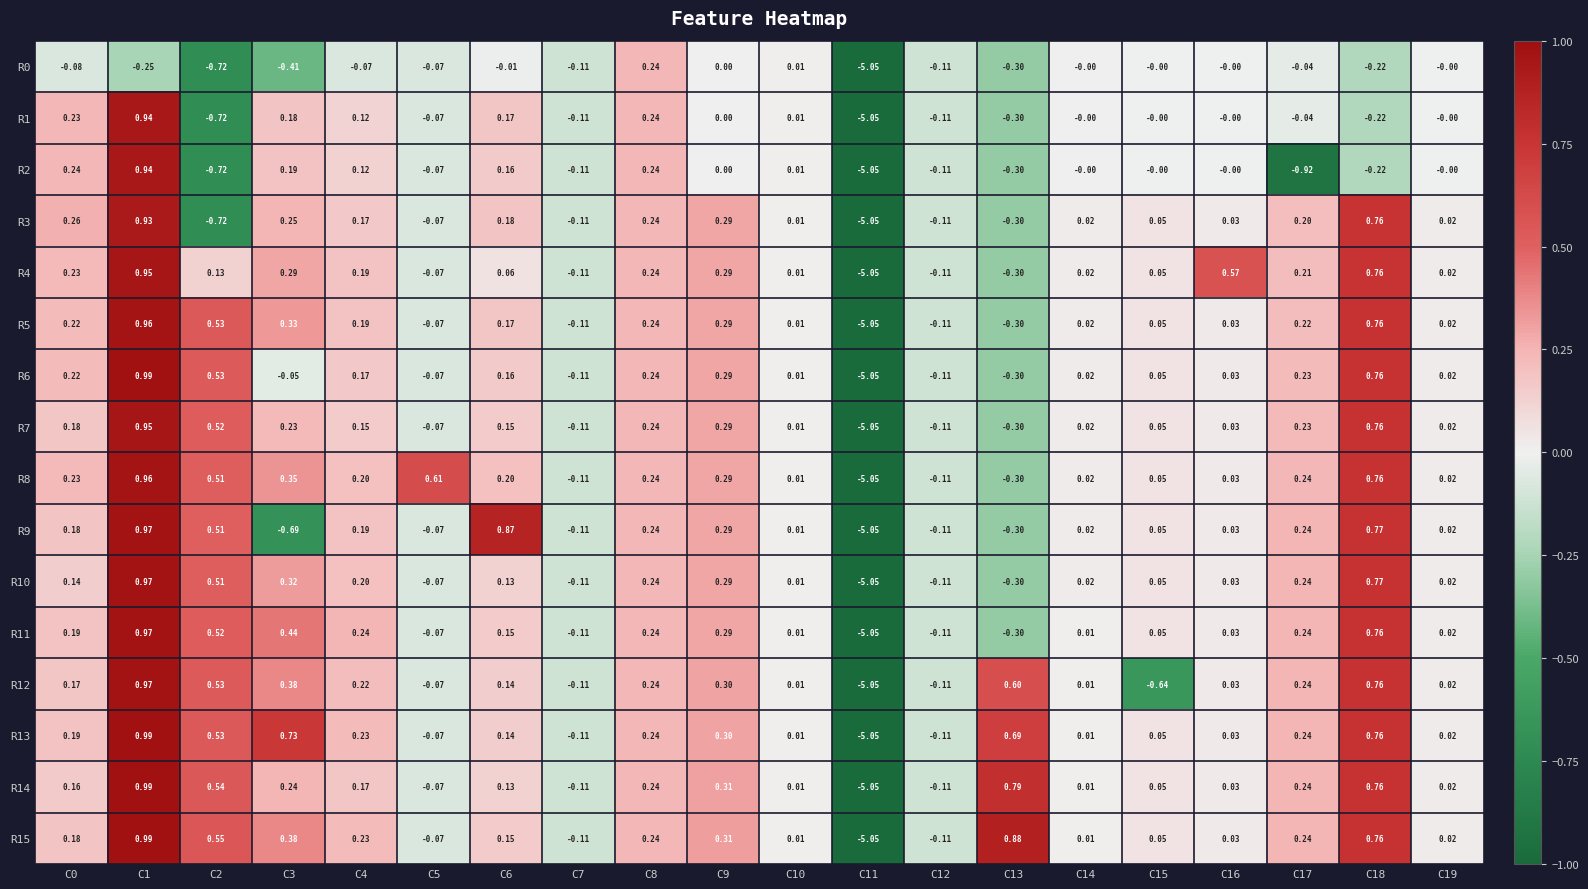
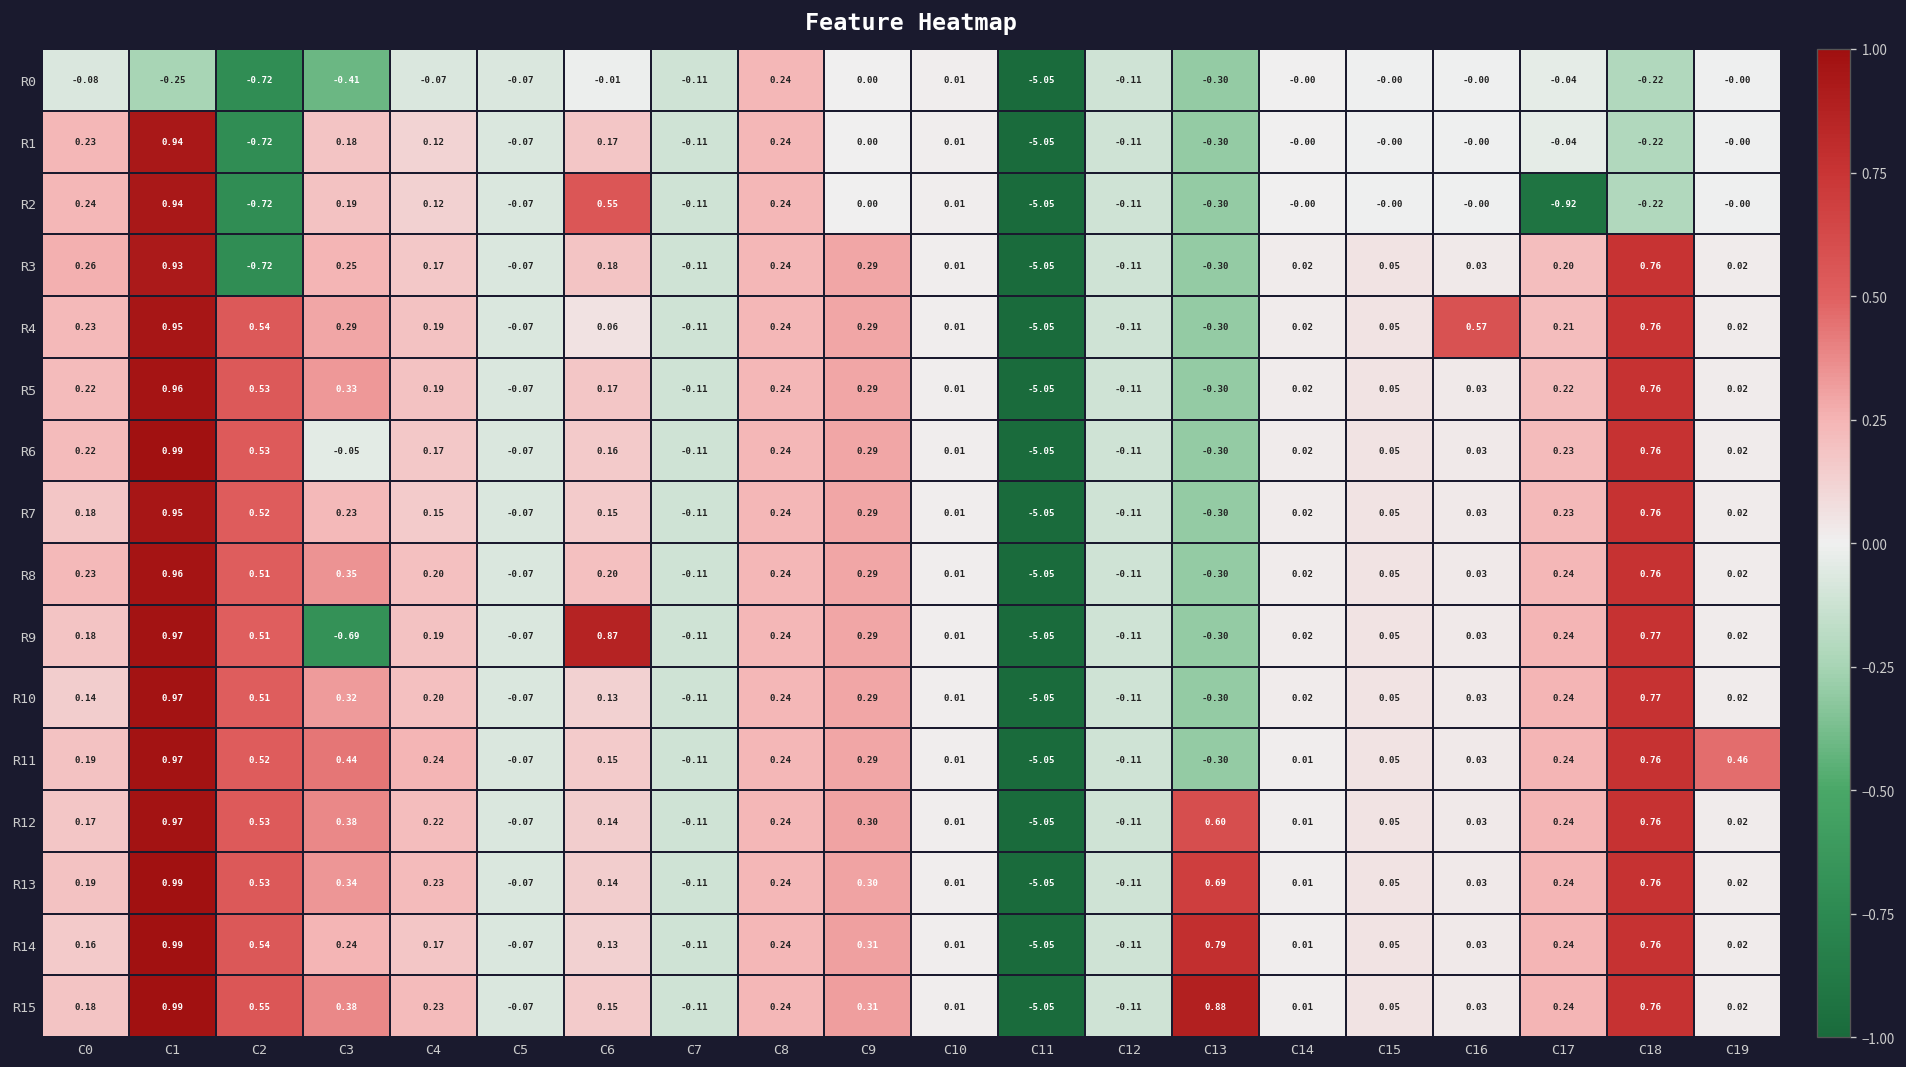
R2, C6: 0.16 -> 0.55
R4, C2: 0.13 -> 0.54
R8, C5: 0.61 -> -0.07
R11, C19: 0.02 -> 0.46
R12, C15: -0.64 -> 0.05
R13, C3: 0.73 -> 0.34
